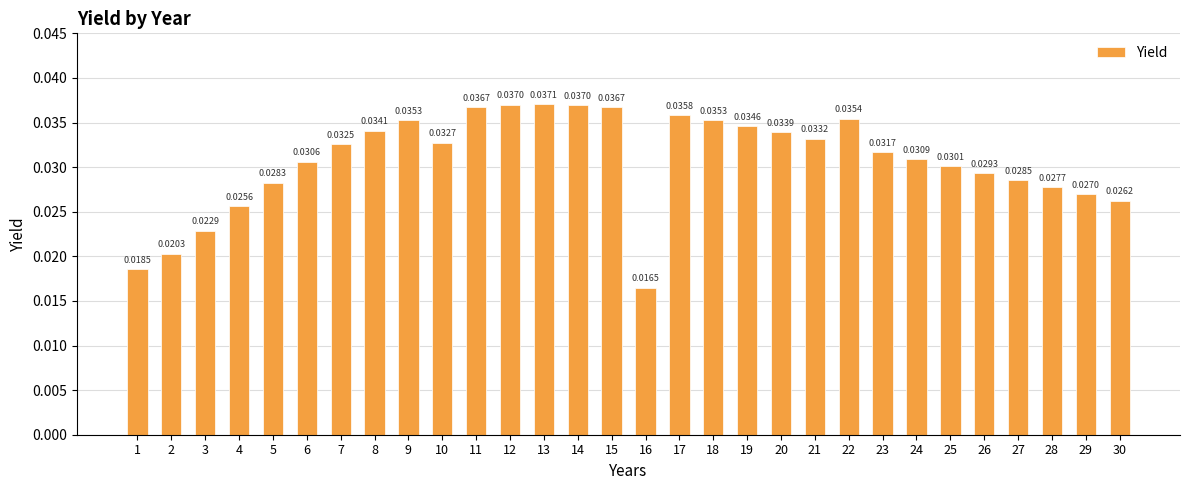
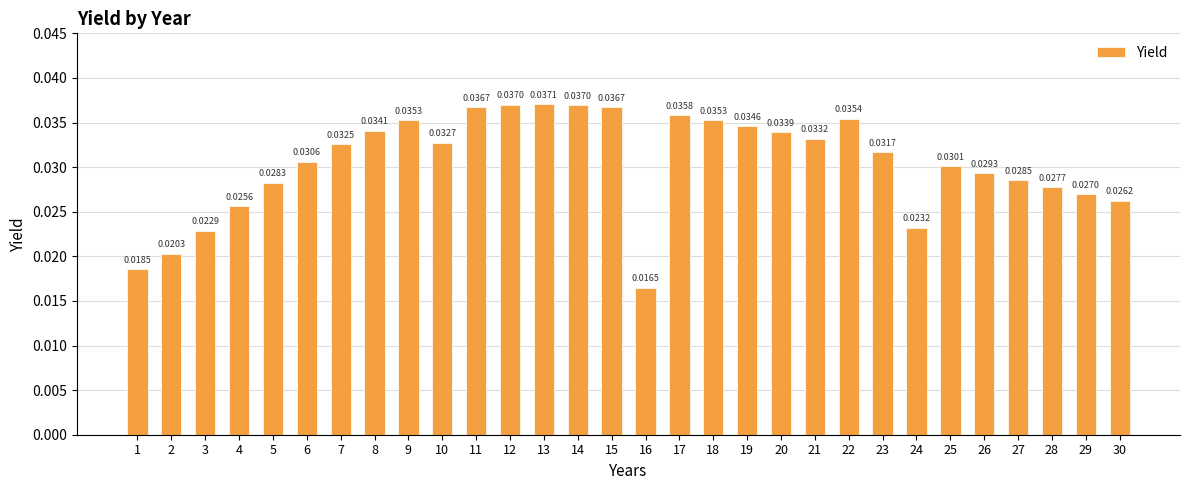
24: 0.0309 -> 0.0232
